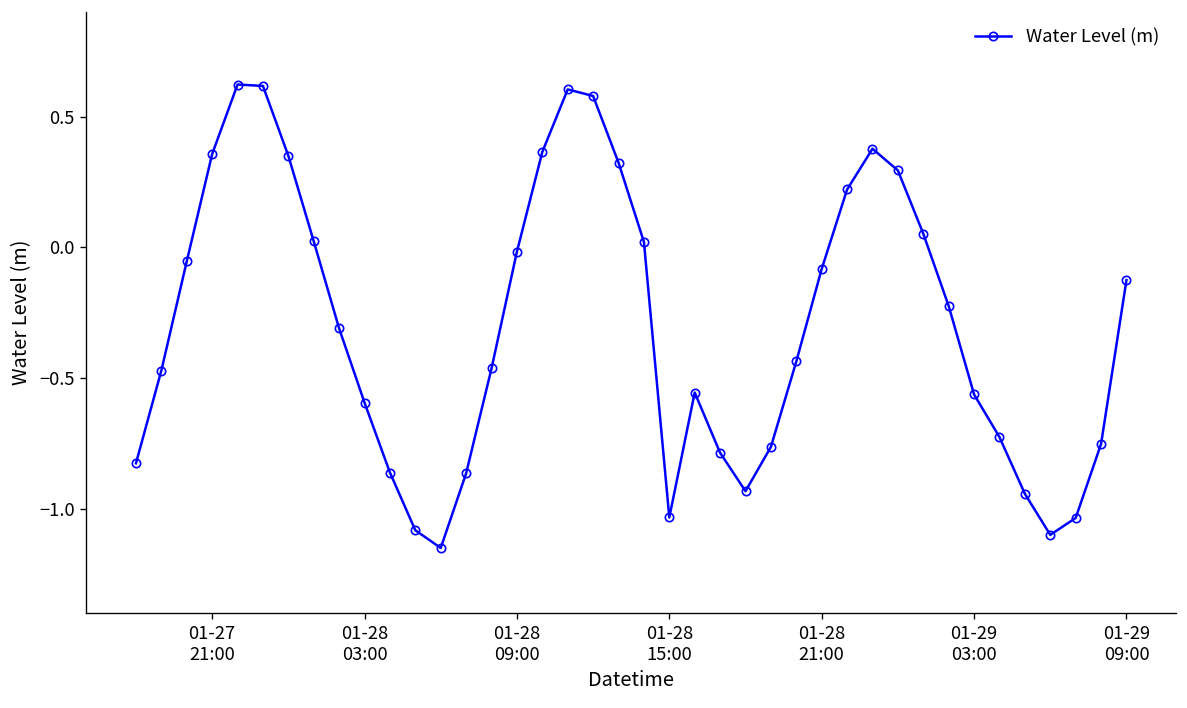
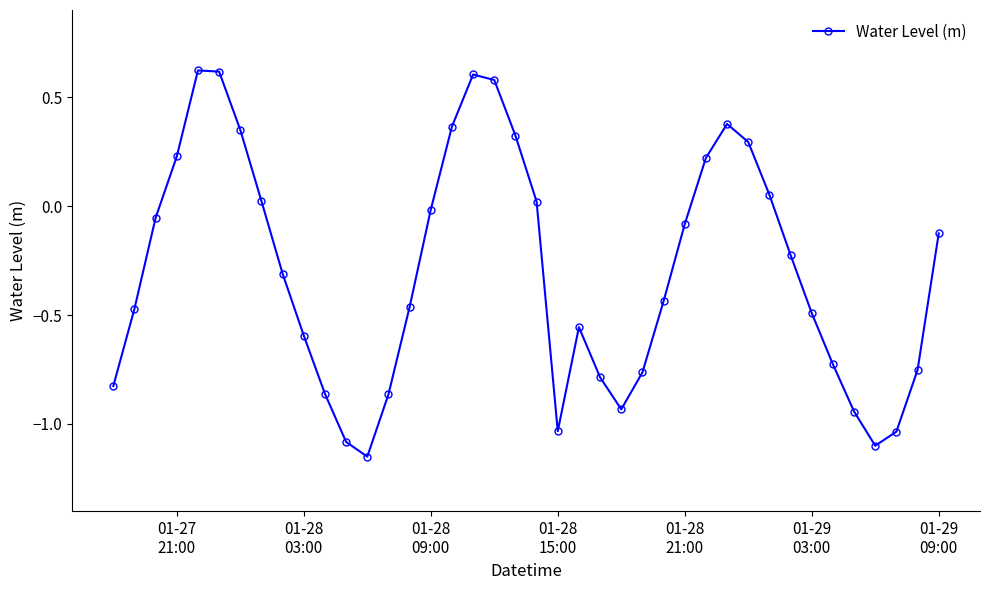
01-27 21:00: 0.36 -> 0.23
01-29 03:00: -0.56 -> -0.49
